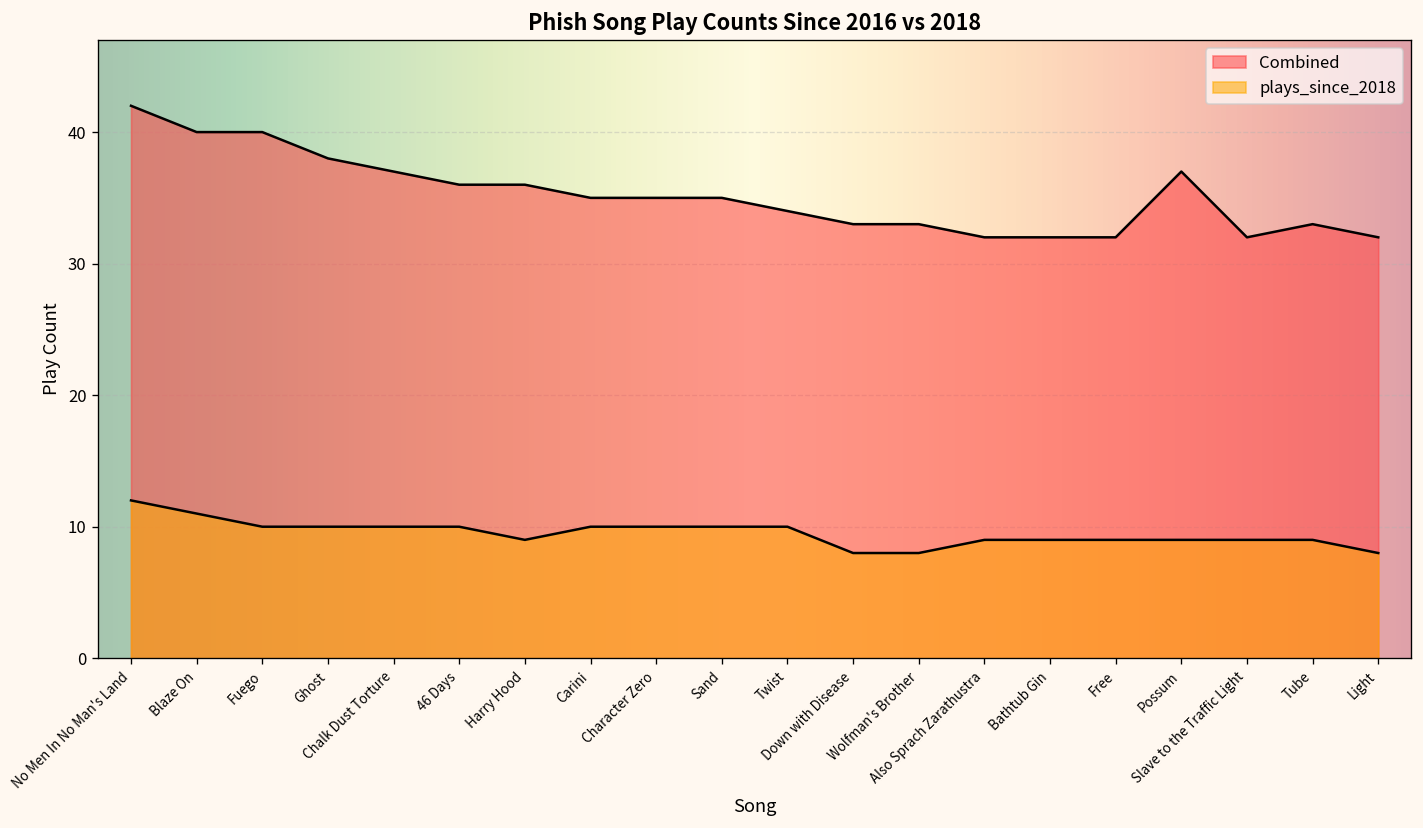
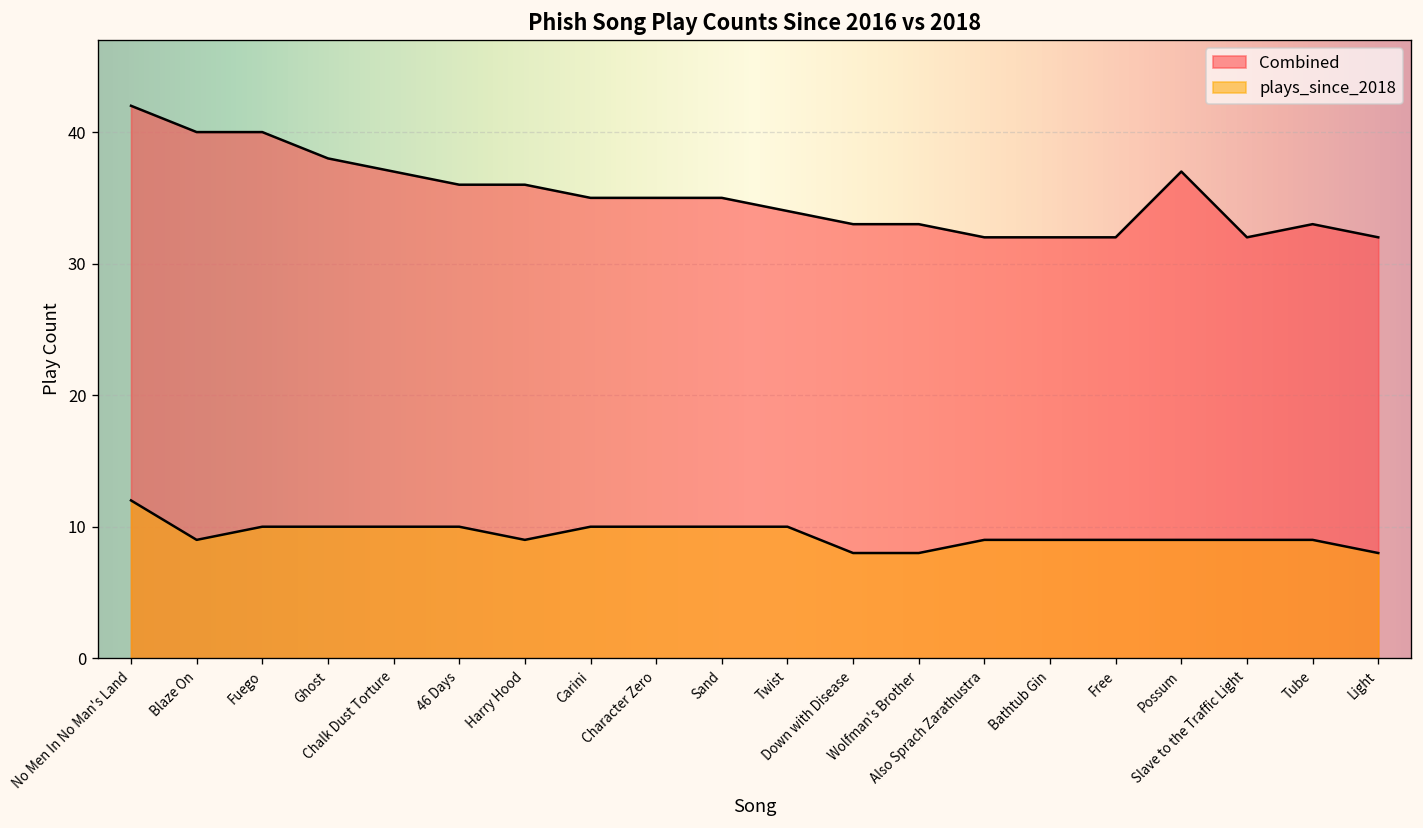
plays_since_2018, Blaze On: 11 -> 9
